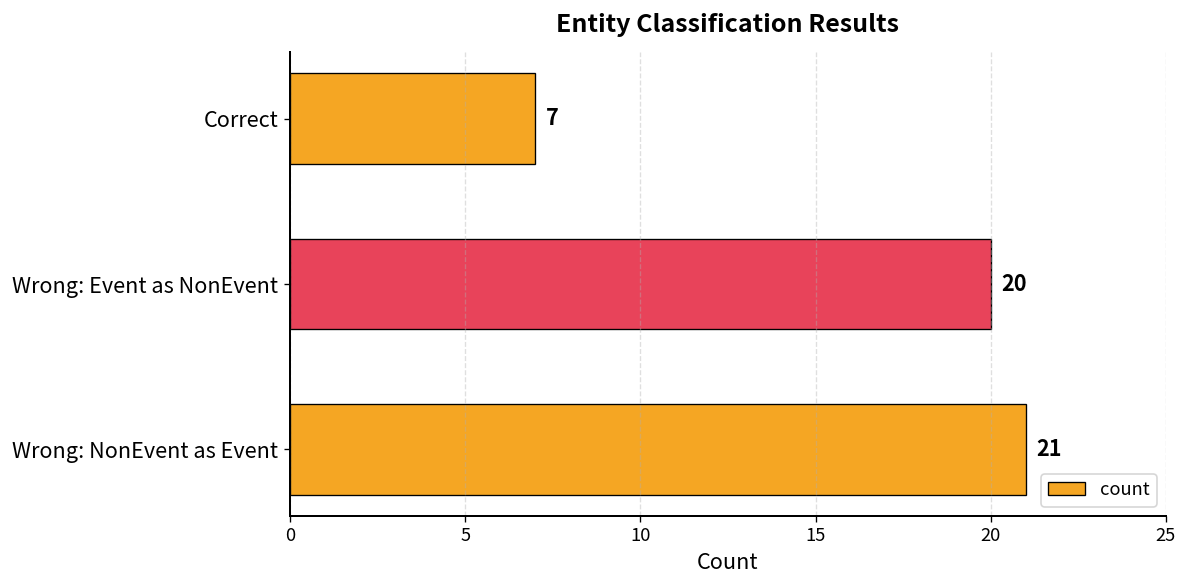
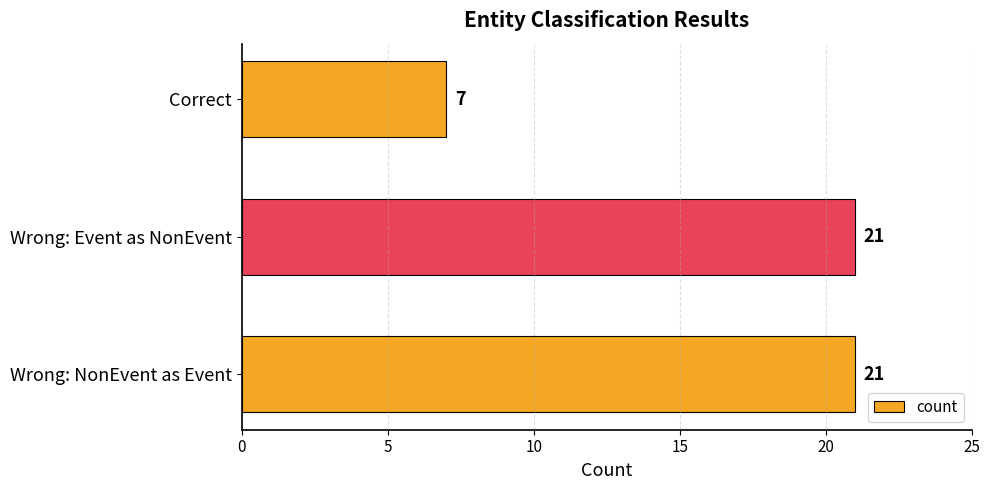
Wrong: Event as NonEvent: 20 -> 21
